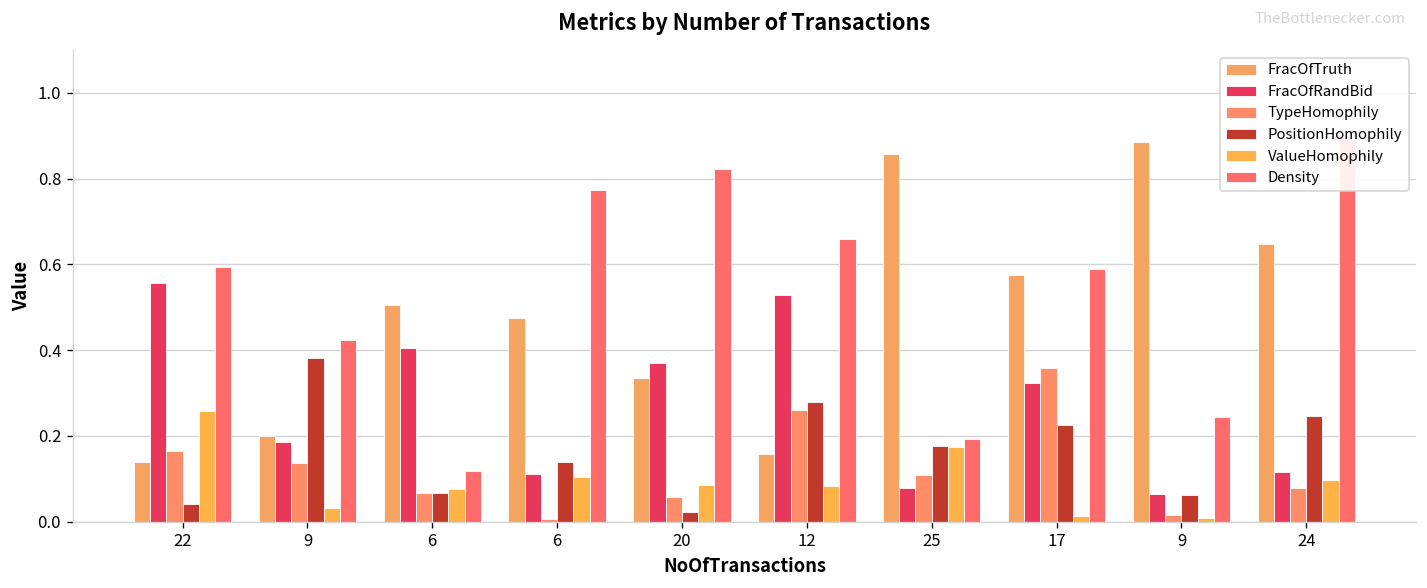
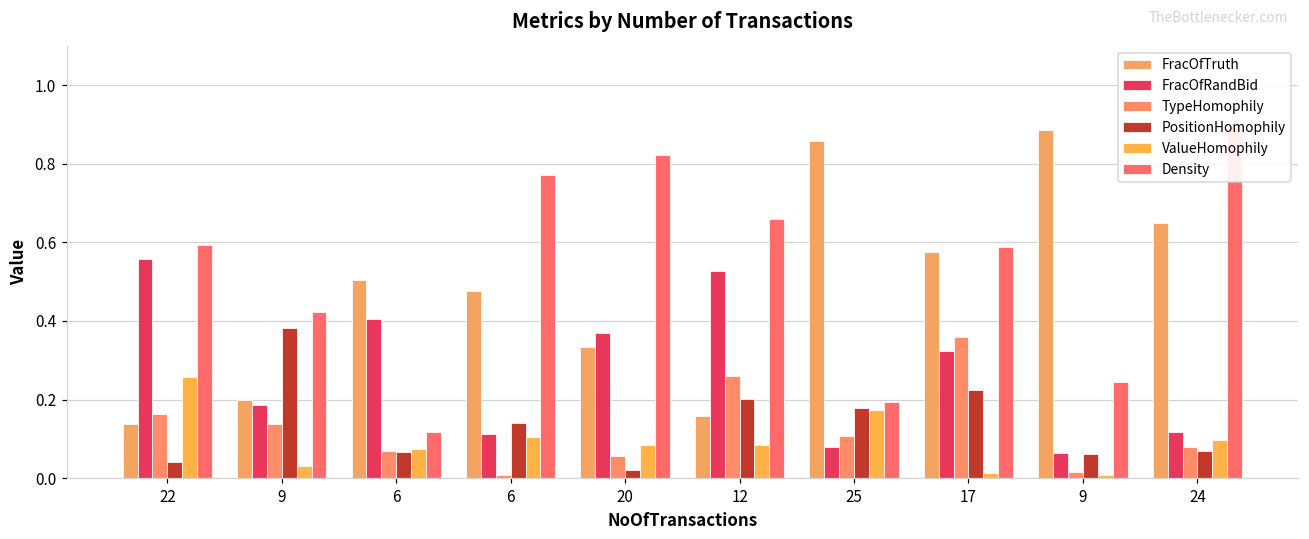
PositionHomophily, 12: 0.28 -> 0.20
PositionHomophily, 24: 0.25 -> 0.07
